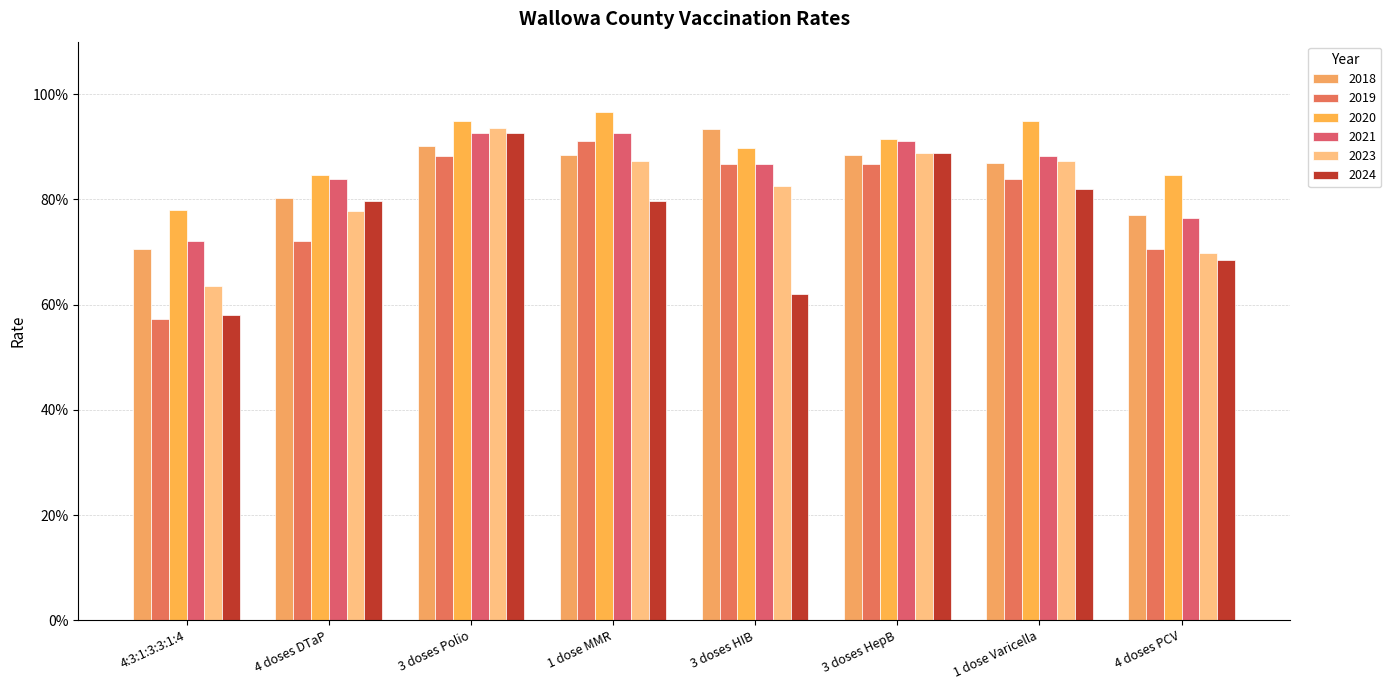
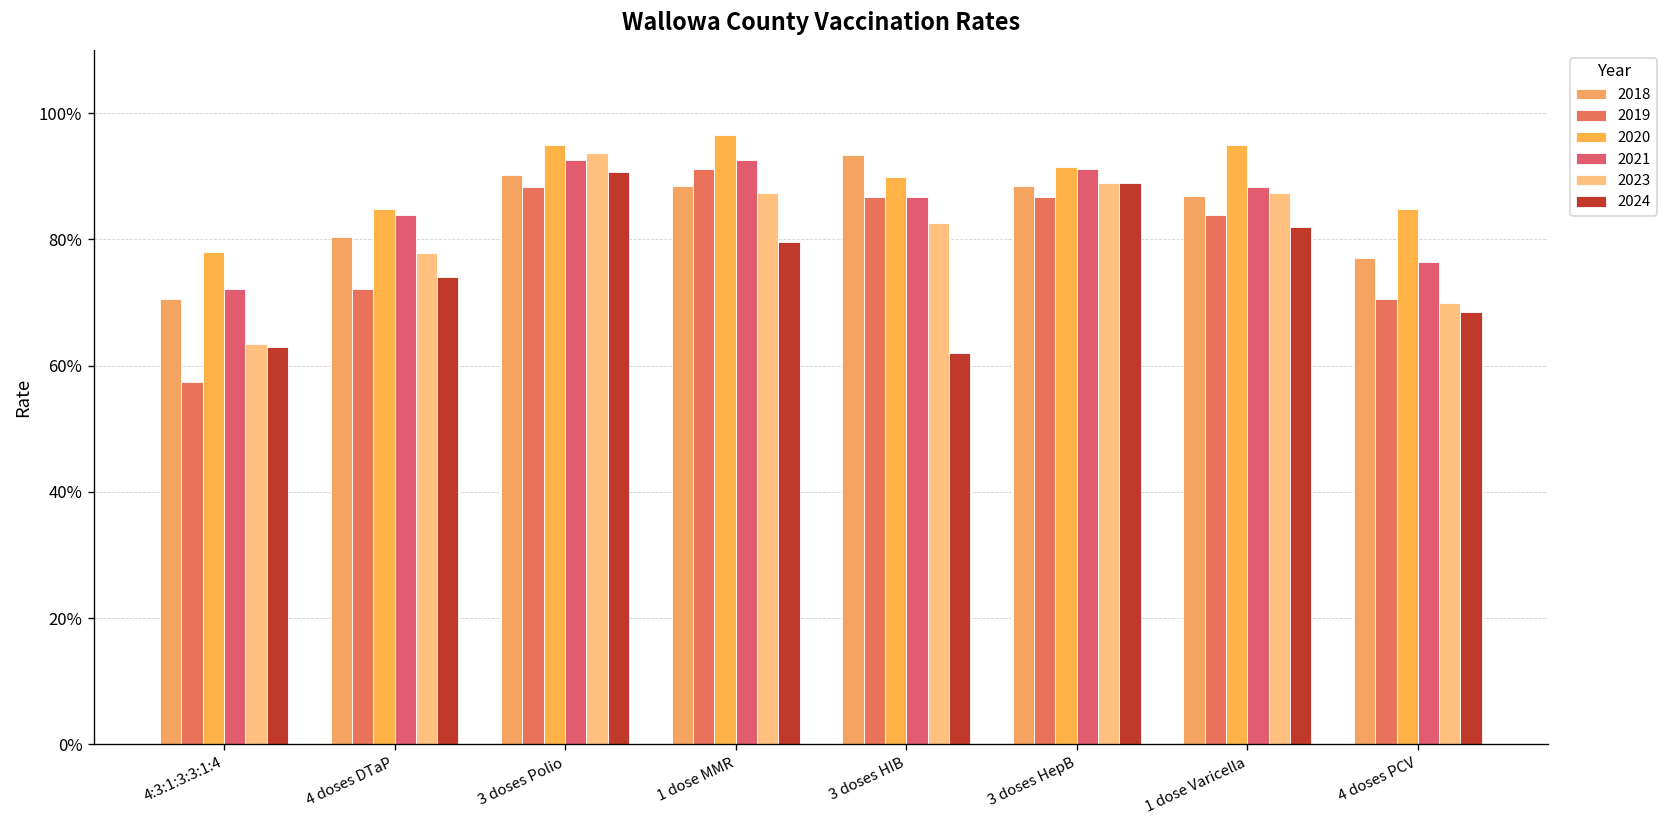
2024, 4:3:1:3:3:1:4: 58% -> 63%
2024, 4 doses DTaP: 80% -> 74%
2024, 3 doses Polio: 93% -> 91%
